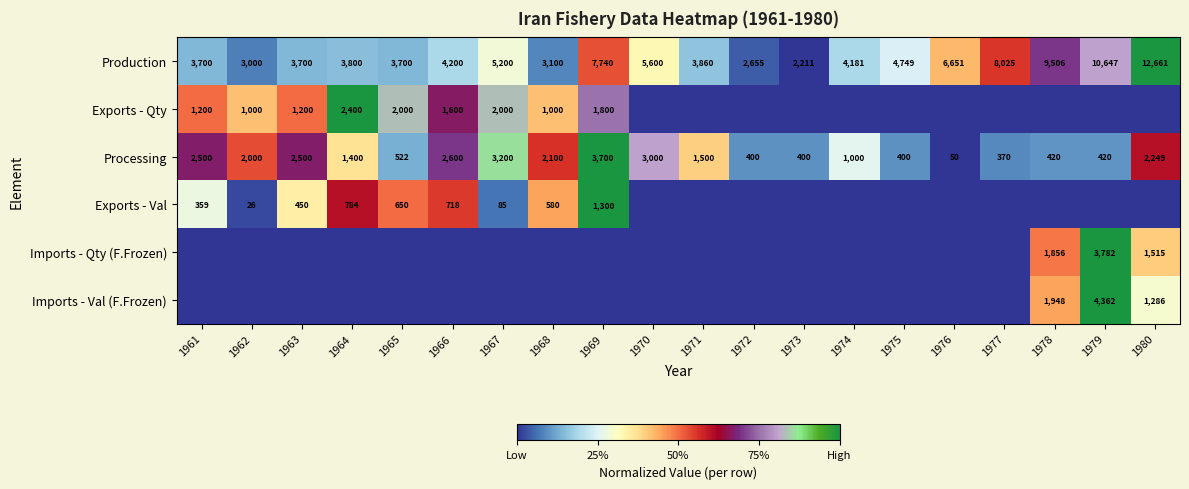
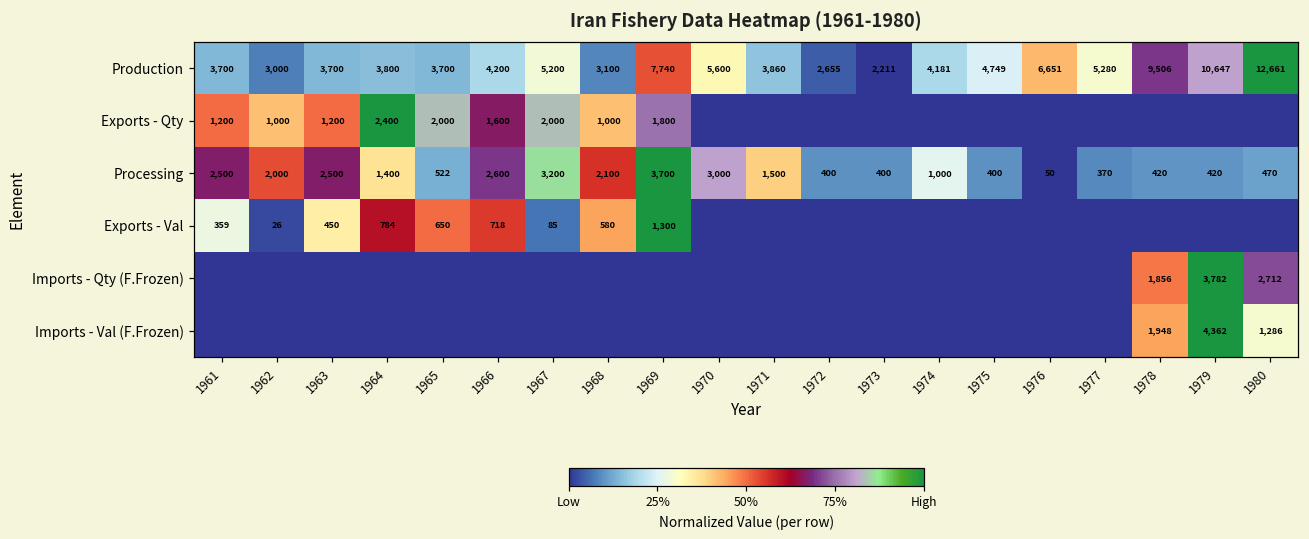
Production, 1977: 8,025 -> 5,280
Processing, 1980: 2,249 -> 470
Imports - Qty (F.Frozen), 1980: 1,515 -> 2,712
